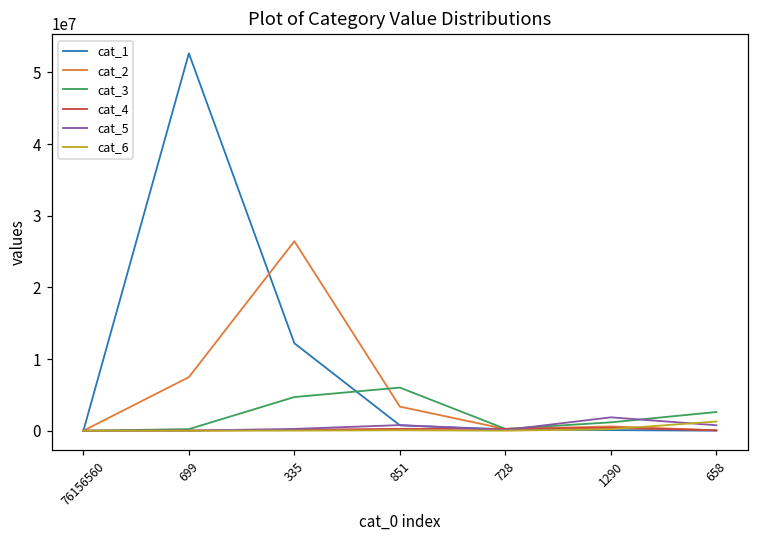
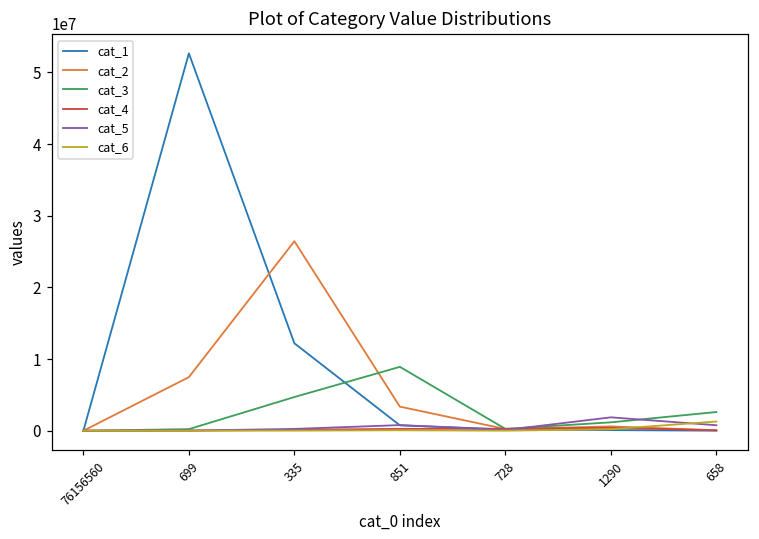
cat_3, 851: 6000000 -> 9000000
